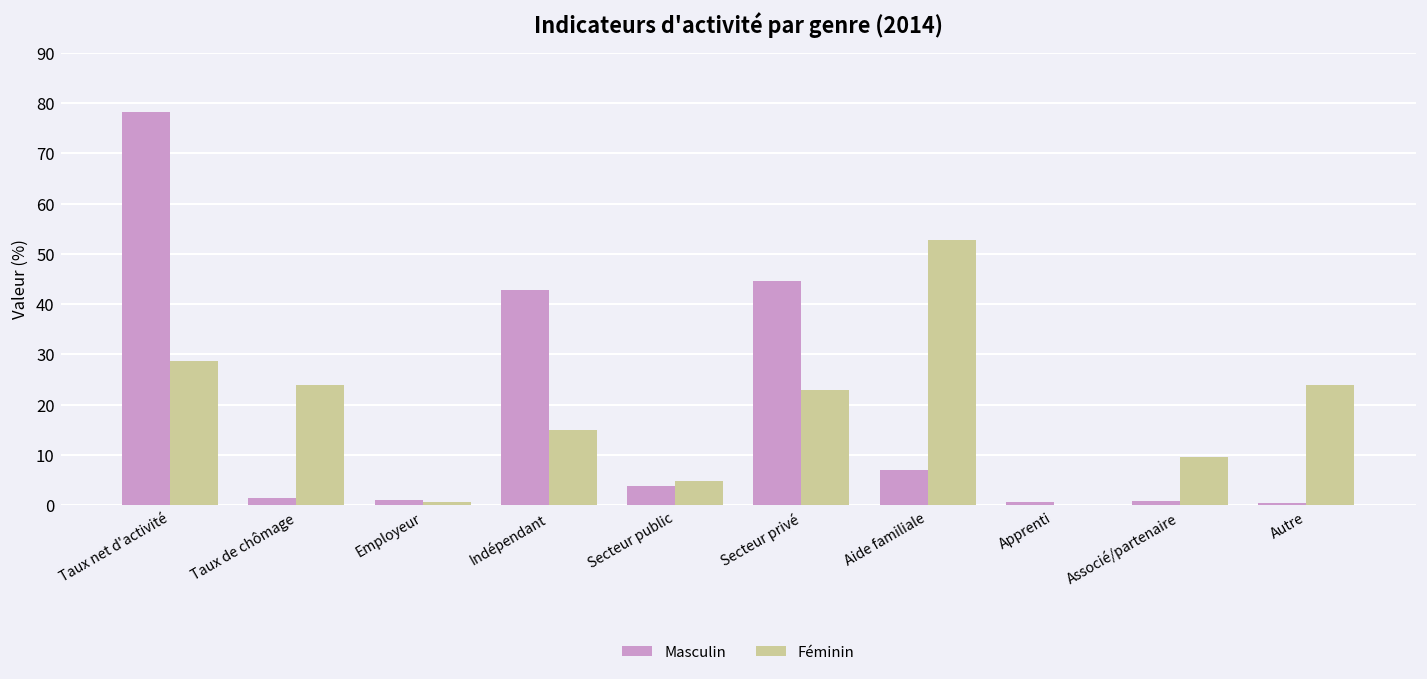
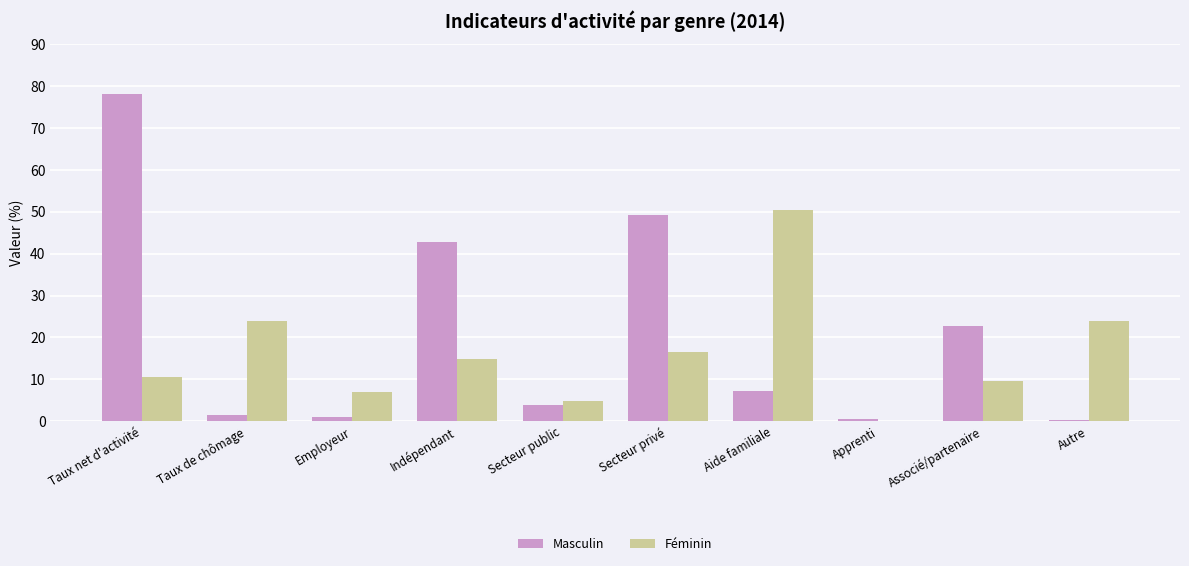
Féminin, Taux net d'activité: 29 -> 11
Féminin, Employeur: 1 -> 7
Masculin, Secteur privé: 45 -> 49
Féminin, Secteur privé: 23 -> 17
Féminin, Aide familiale: 53 -> 50
Masculin, Associé/partenaire: 1 -> 23
